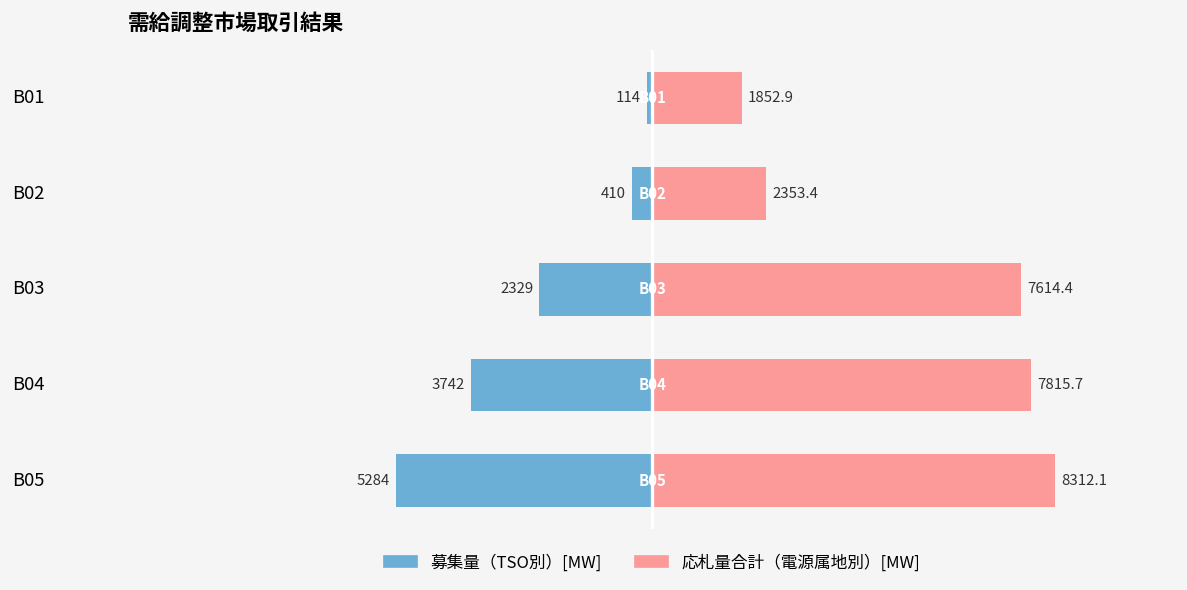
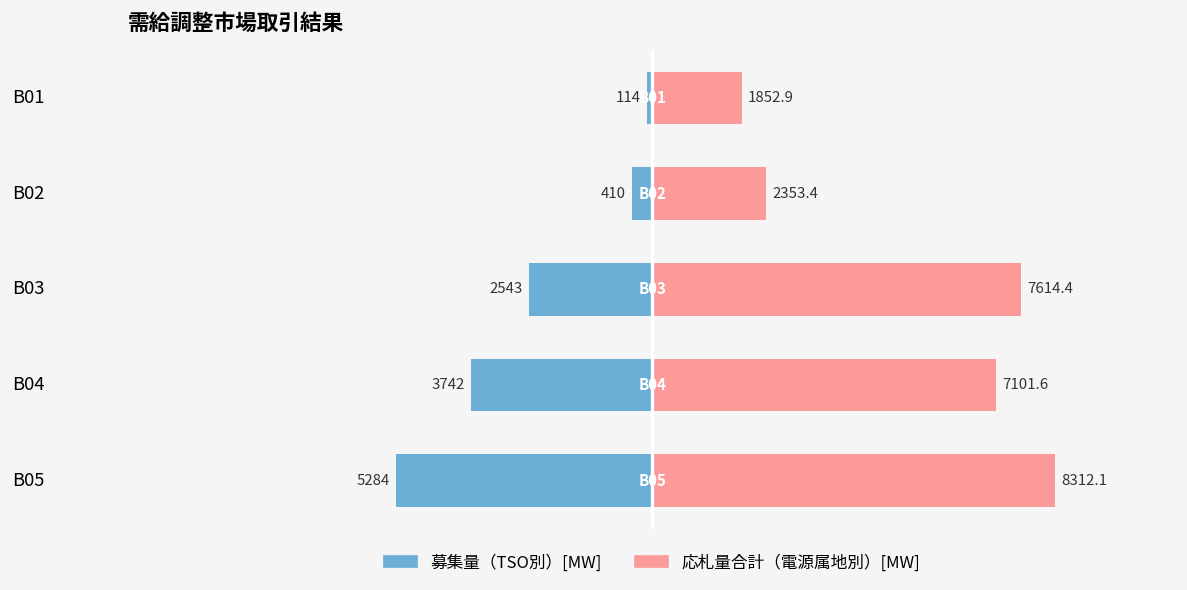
募集量（TSO別）[MW], B03: 2329 -> 2543
応札量合計（電源属地別）[MW], B04: 7815.7 -> 7101.6
